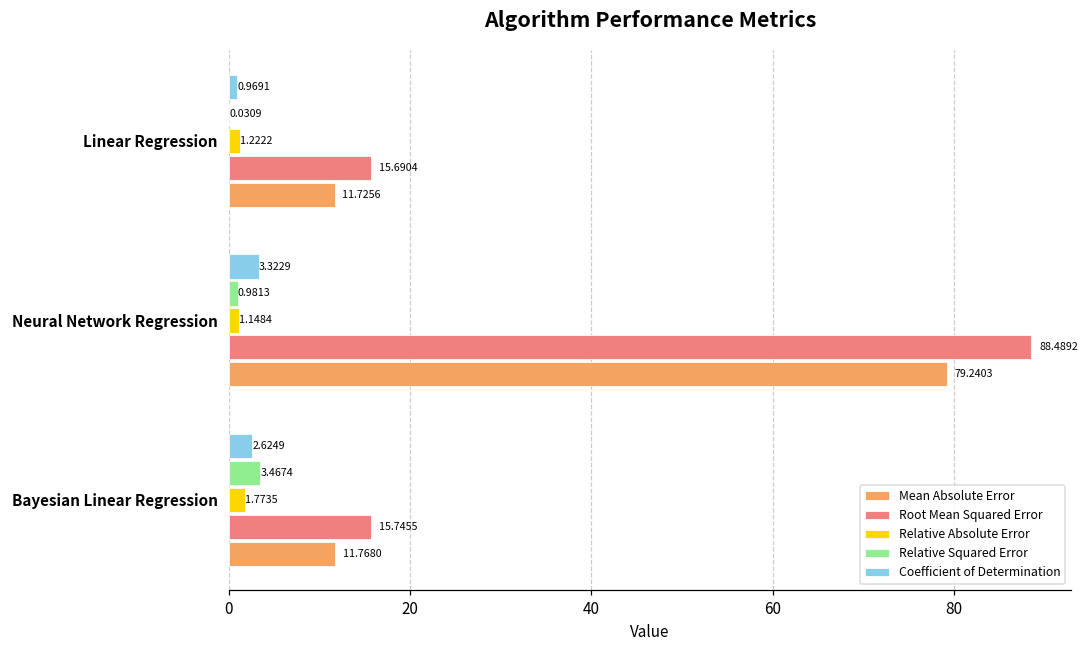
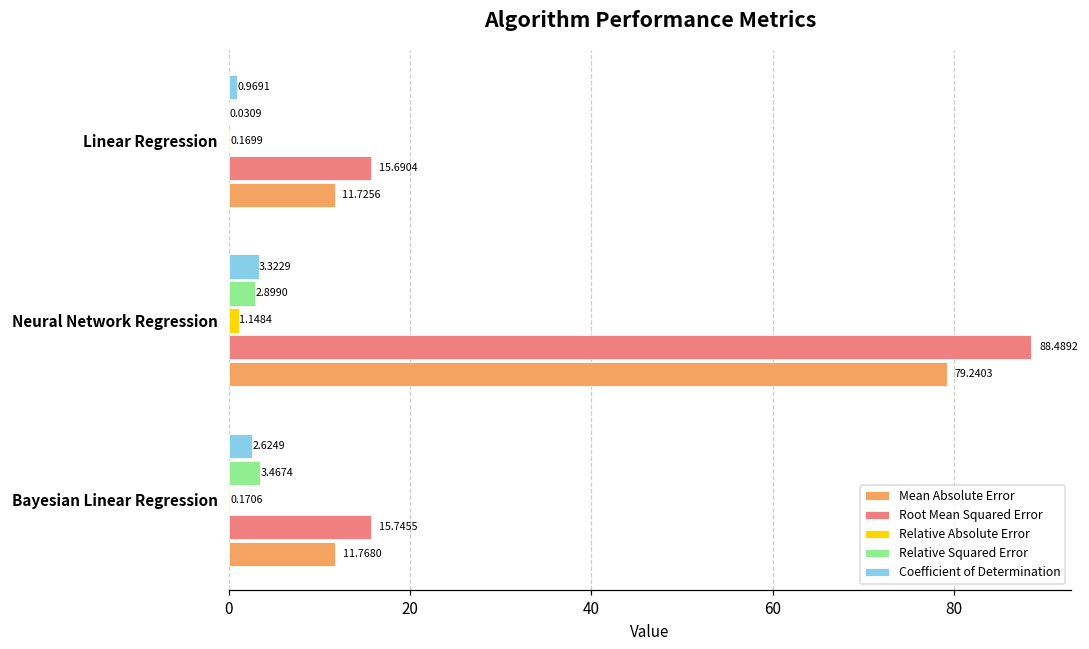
Relative Absolute Error, Linear Regression: 1.2222 -> 0.1699
Relative Squared Error, Neural Network Regression: 0.9813 -> 2.8990
Relative Absolute Error, Bayesian Linear Regression: 1.7735 -> 0.1706
